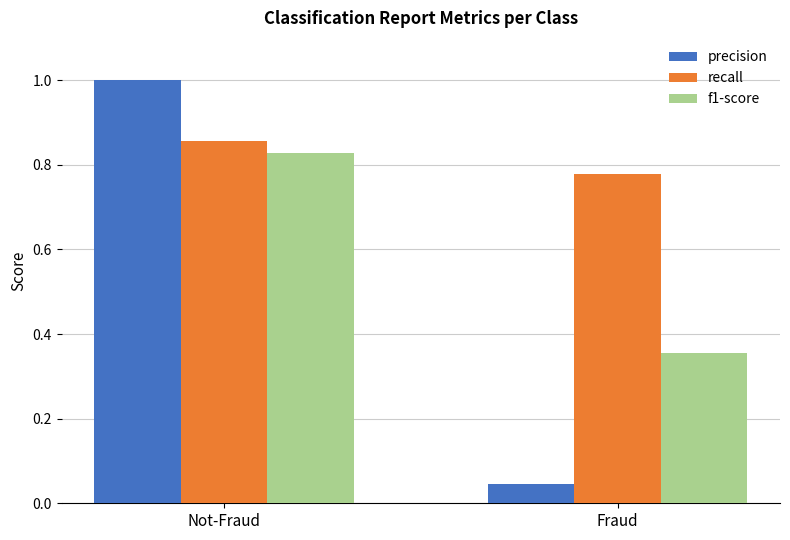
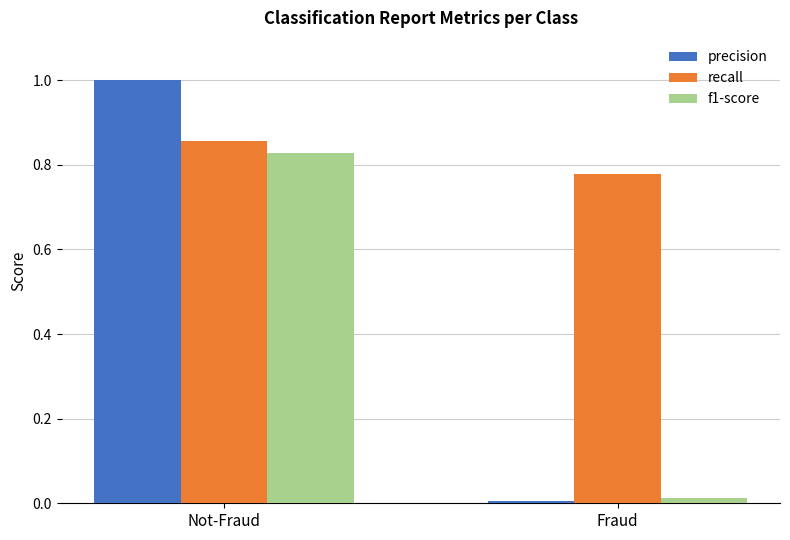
precision, Fraud: 0.05 -> 0.01
f1-score, Fraud: 0.35 -> 0.01
